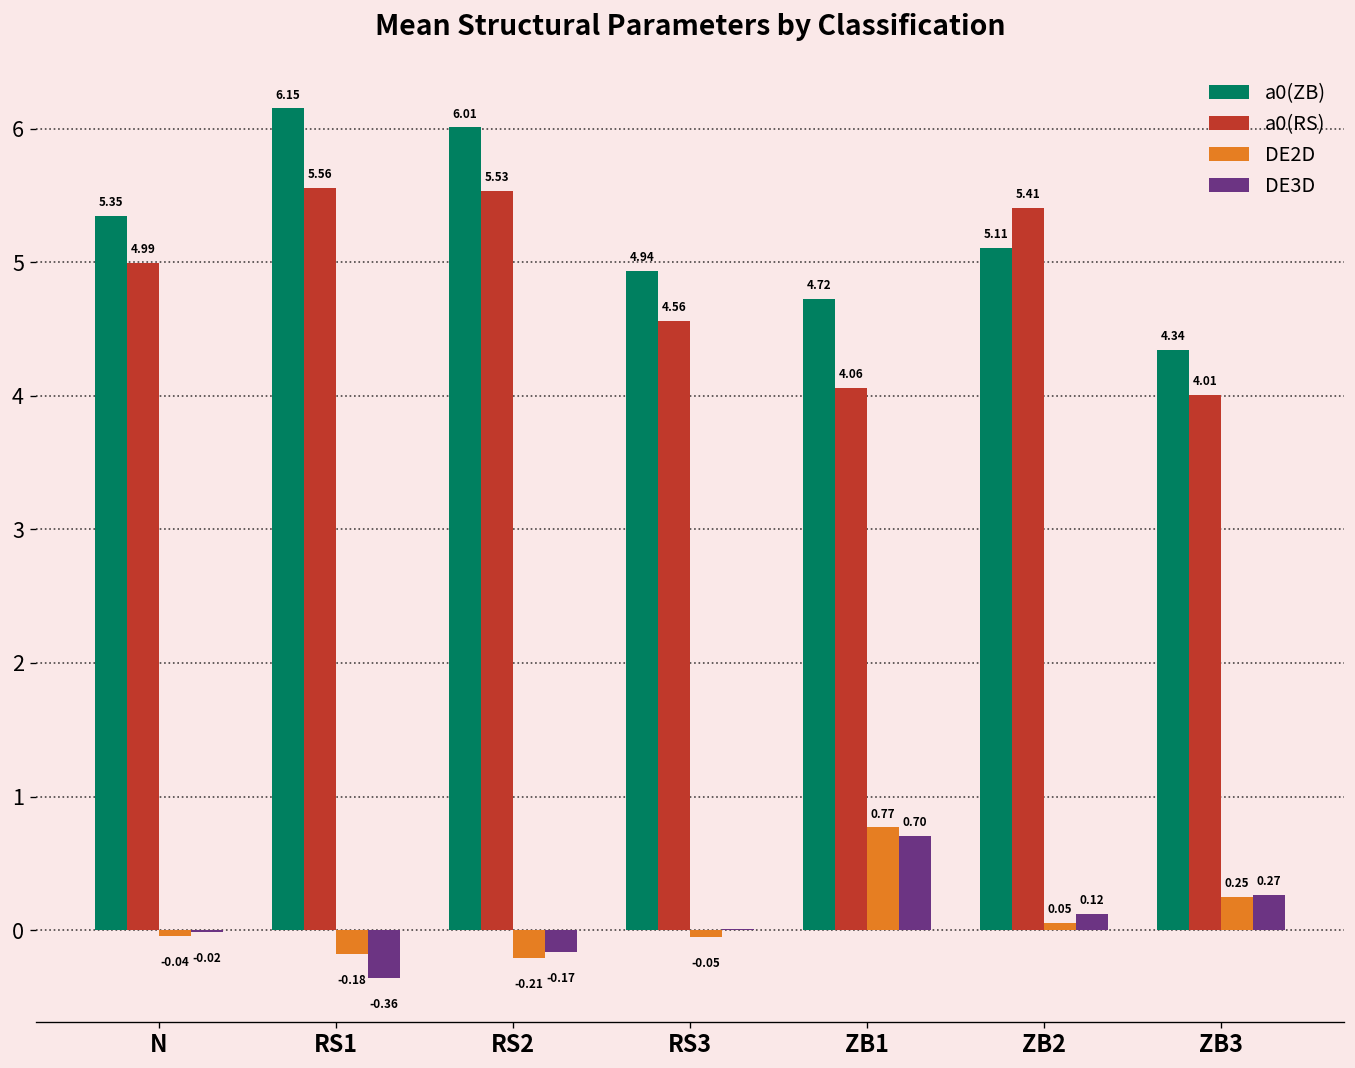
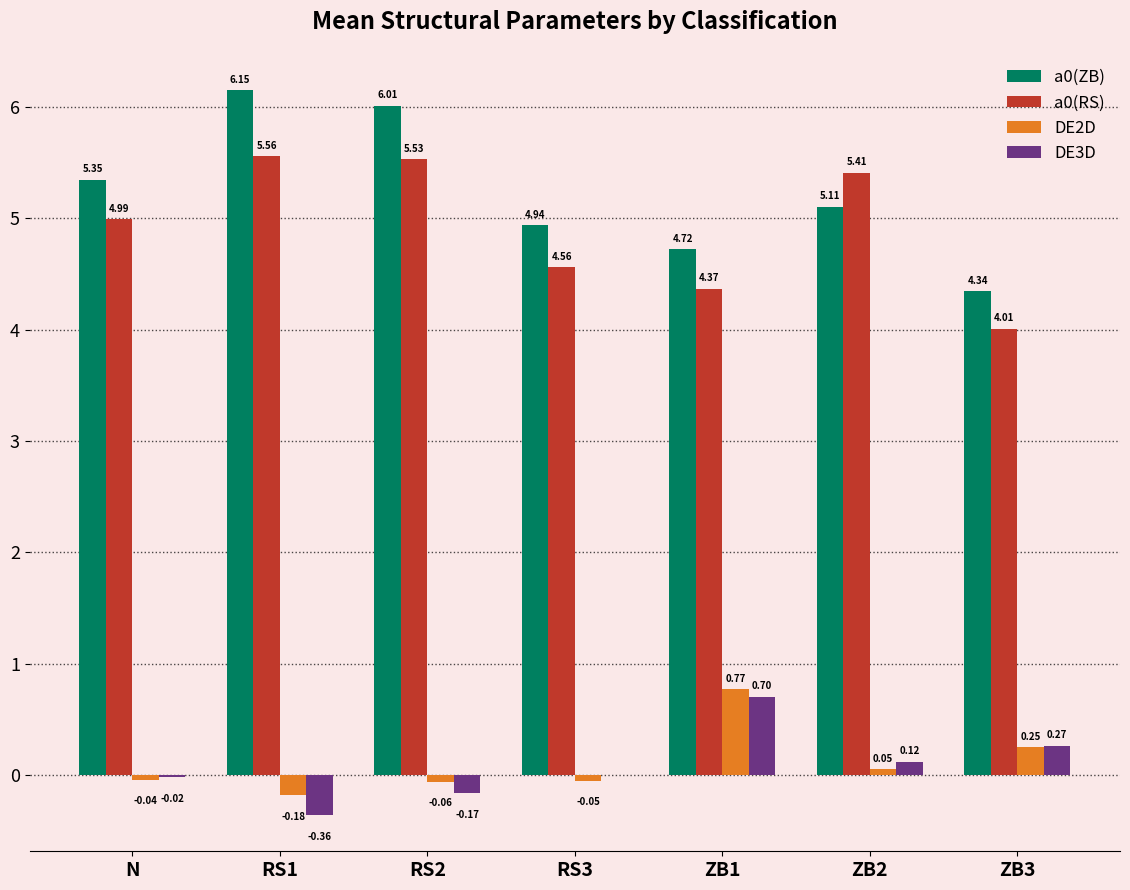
DE2D, RS2: -0.21 -> -0.06
a0(RS), ZB1: 4.06 -> 4.37
